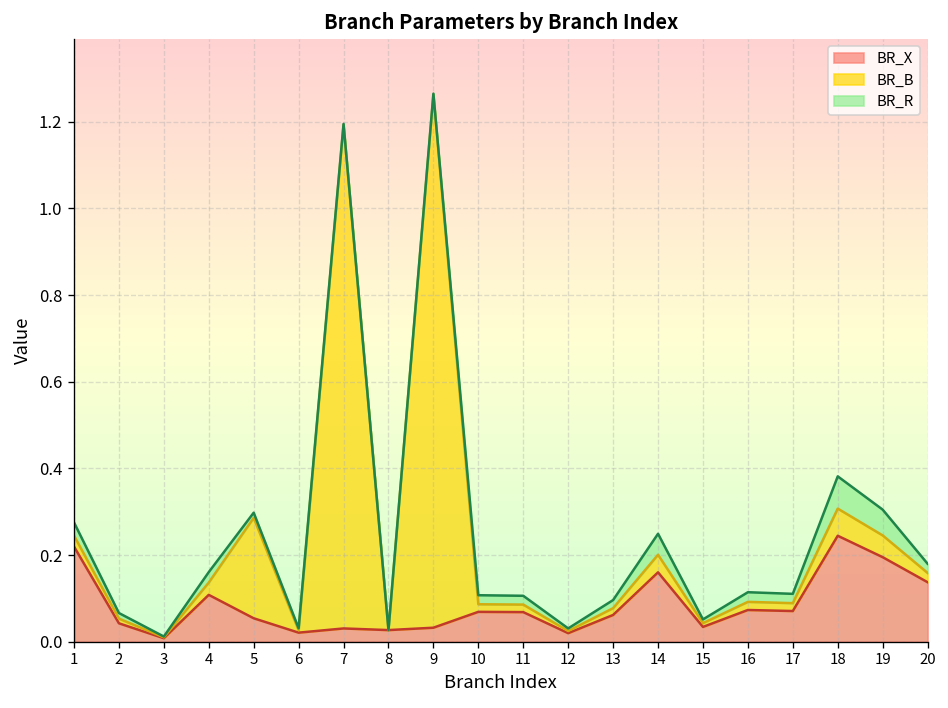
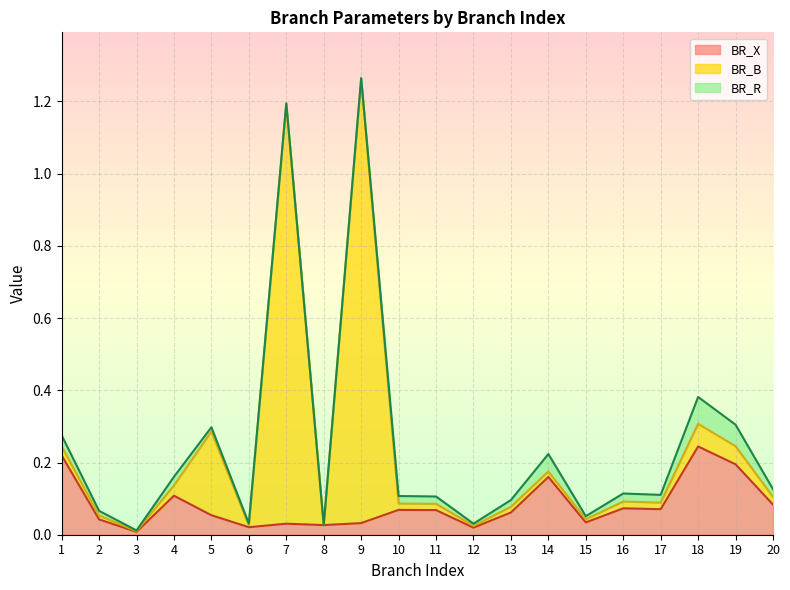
BR_B, 14: 0.04 -> 0.02
BR_X, 20: 0.14 -> 0.08
